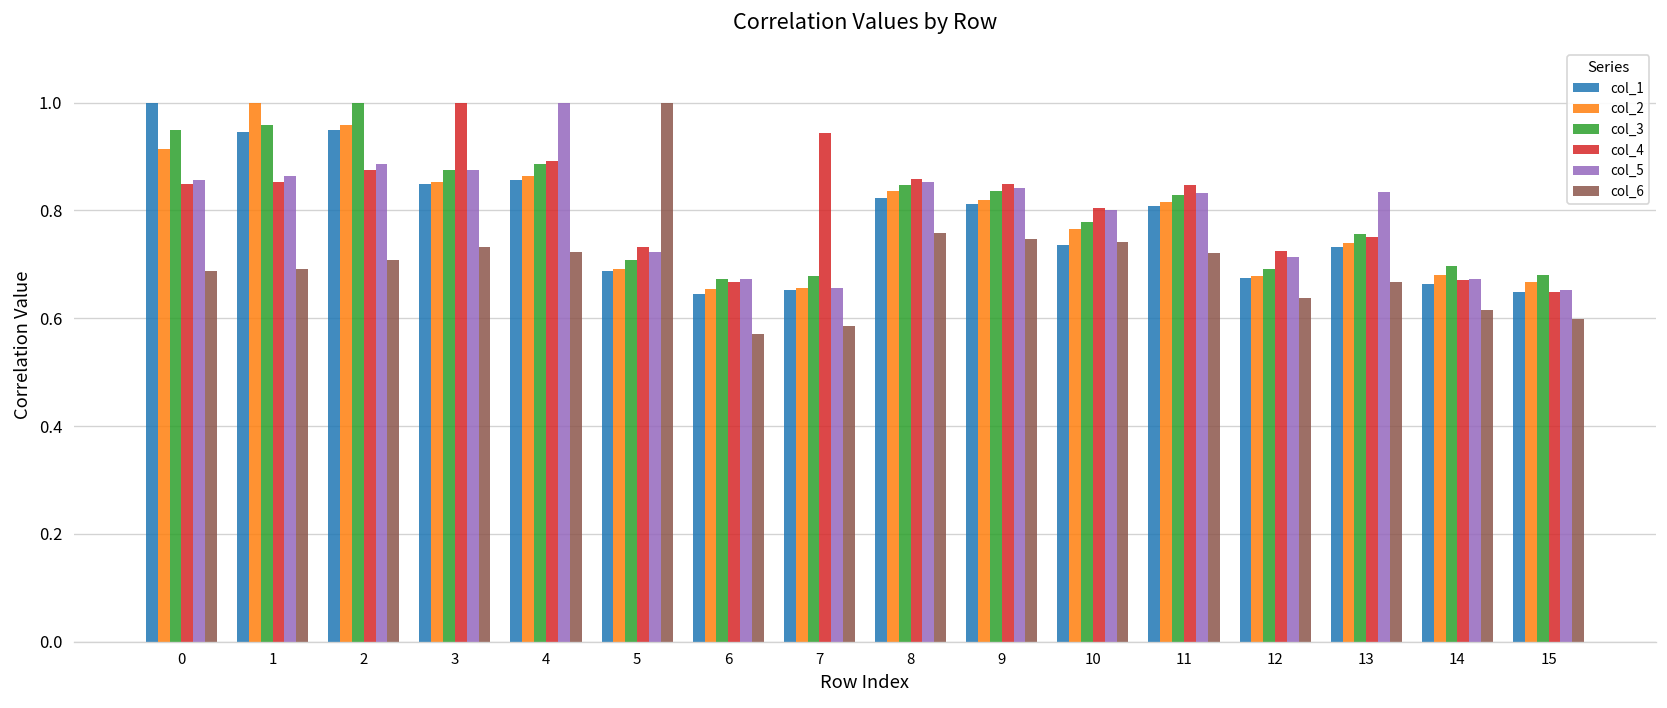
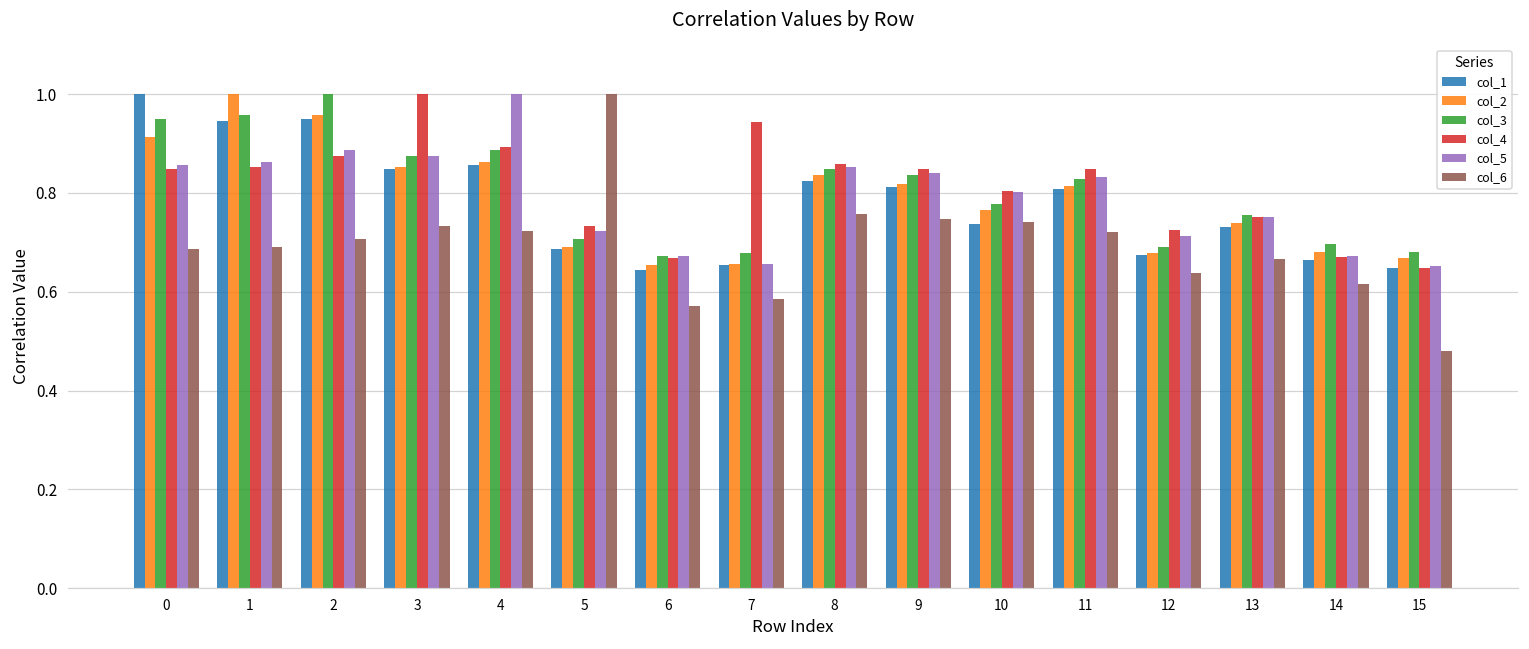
col_5, 13: 0.83 -> 0.75
col_6, 15: 0.60 -> 0.48
